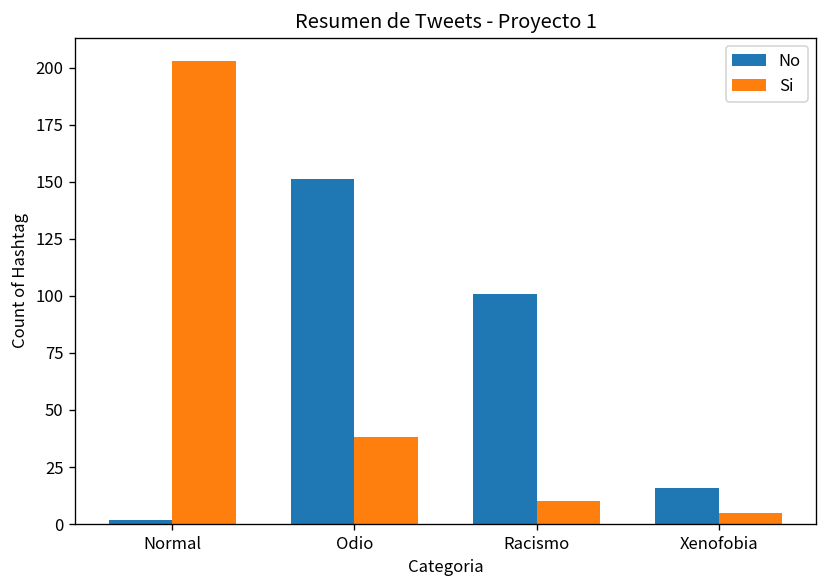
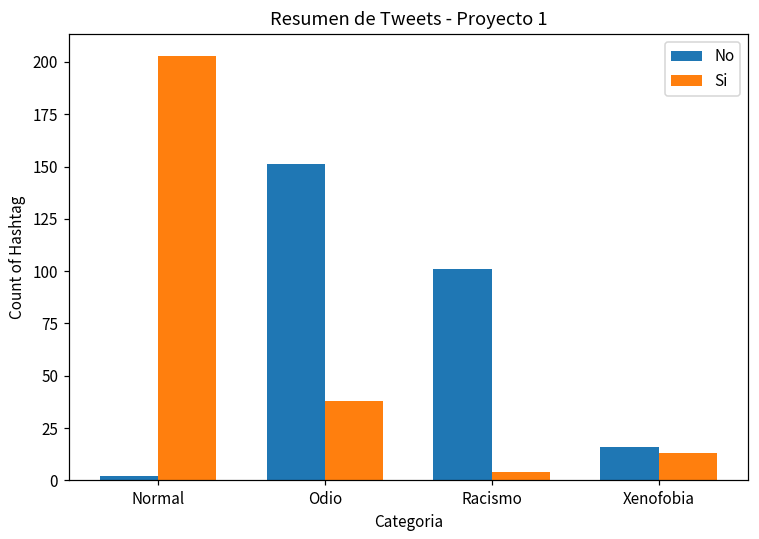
Si, Racismo: 10 -> 4
Si, Xenofobia: 5 -> 13
